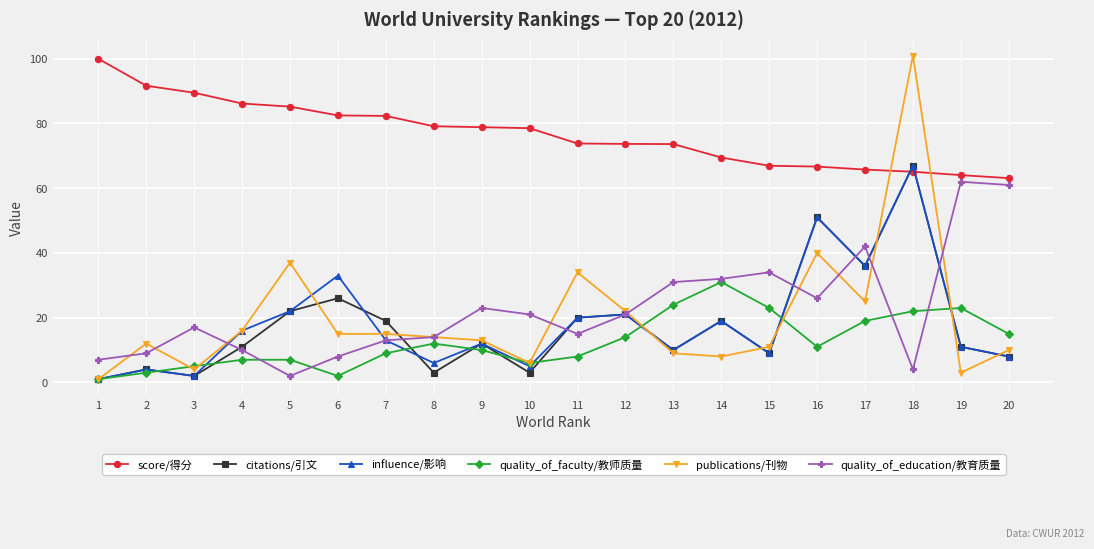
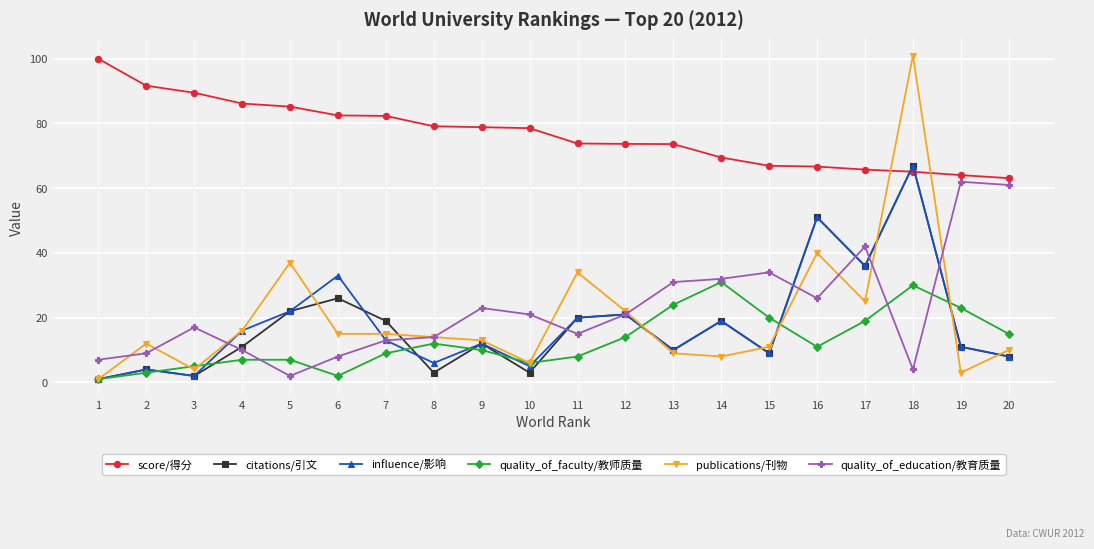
quality_of_faculty/教师质量, 15: 23 -> 20
quality_of_faculty/教师质量, 18: 22 -> 30
